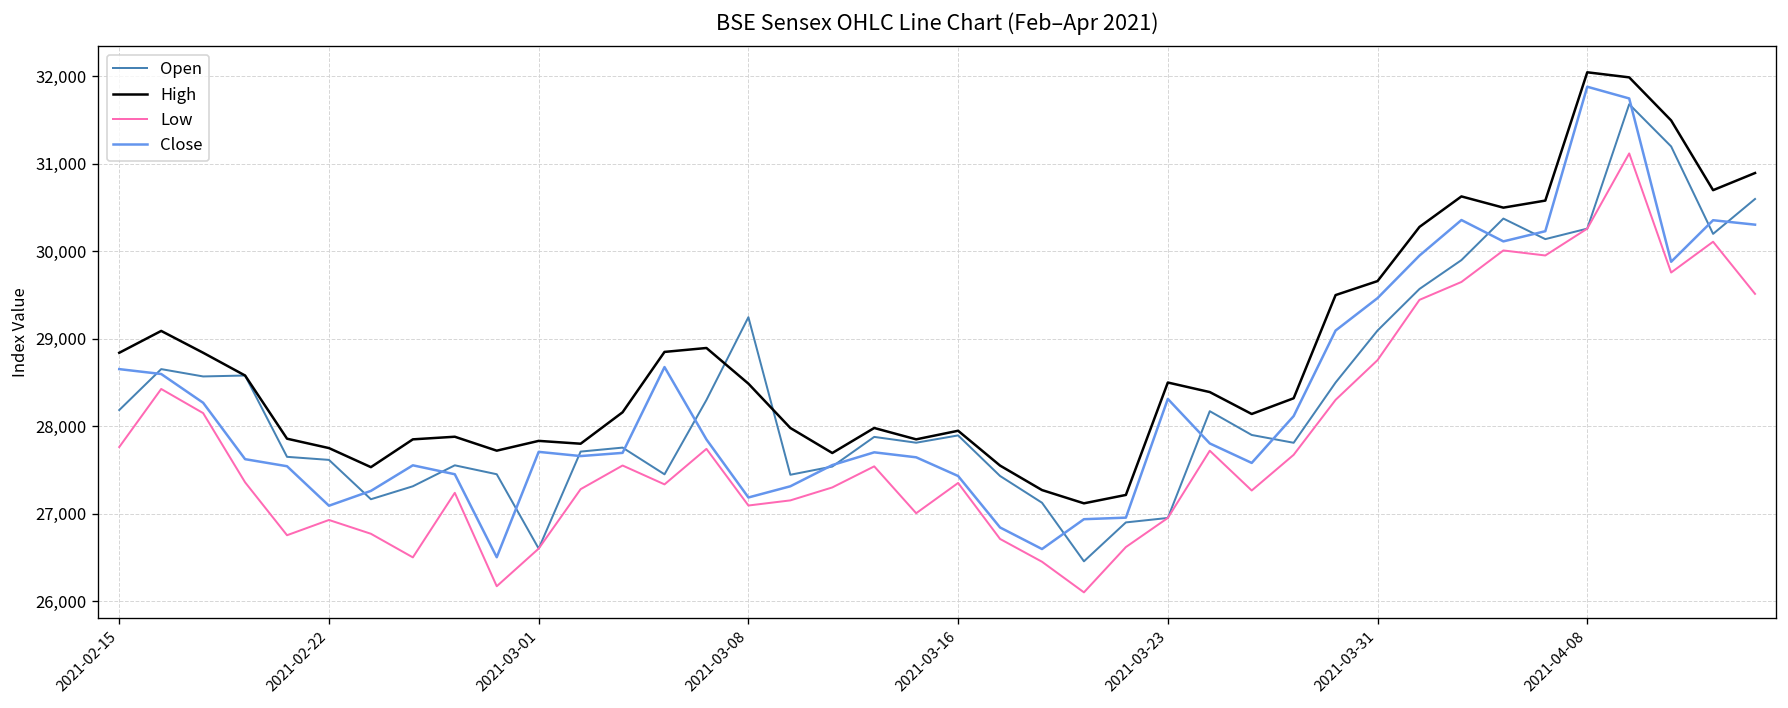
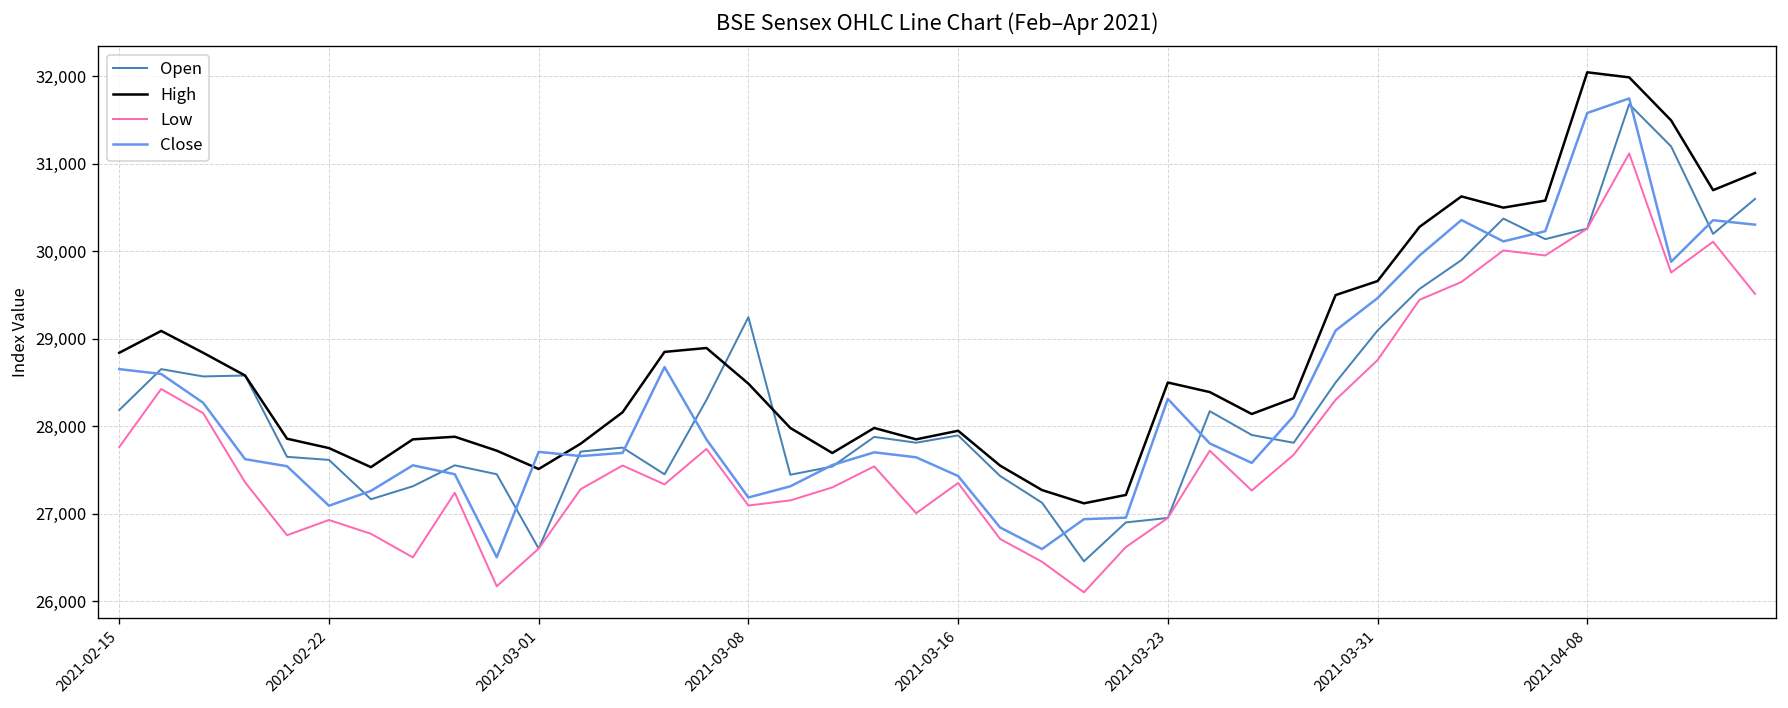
High, 2021-03-01: 27,800 -> 27,500
Close, 2021-04-08: 31,900 -> 31,600
